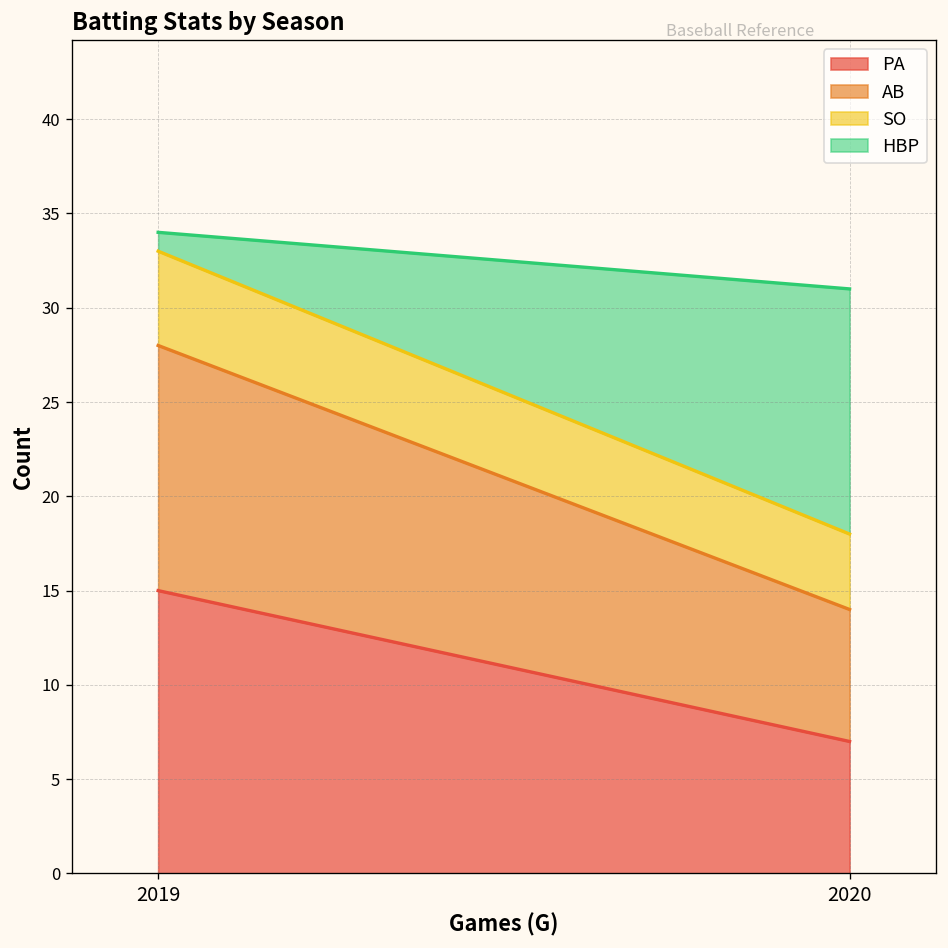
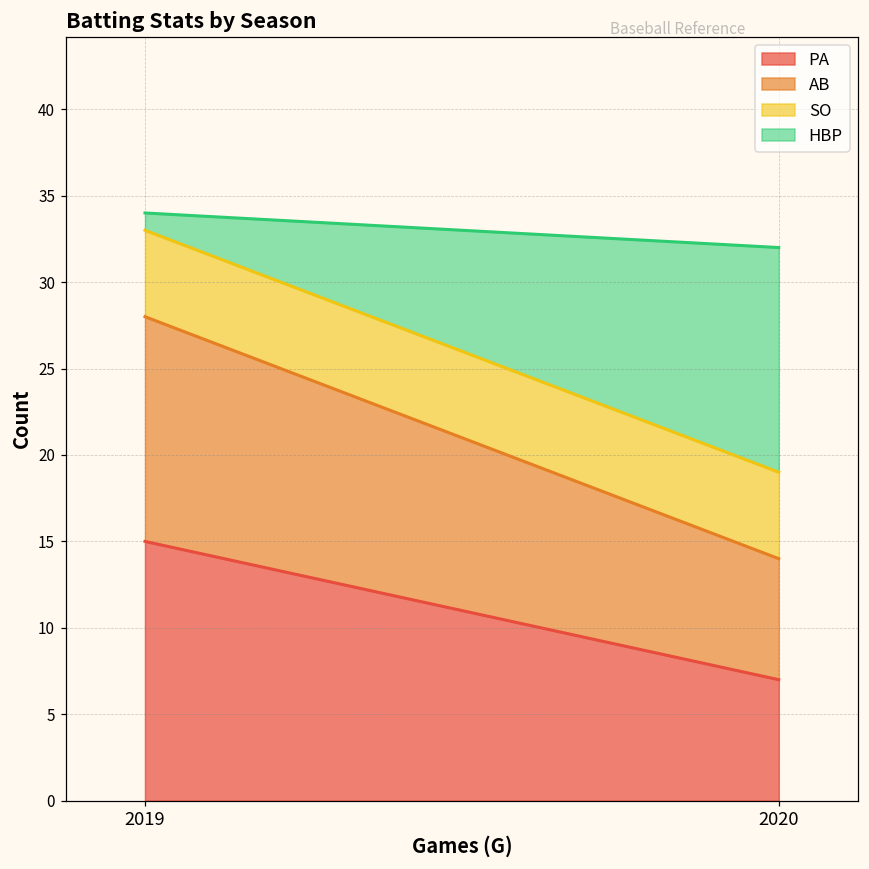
SO, 2020: 4 -> 5
